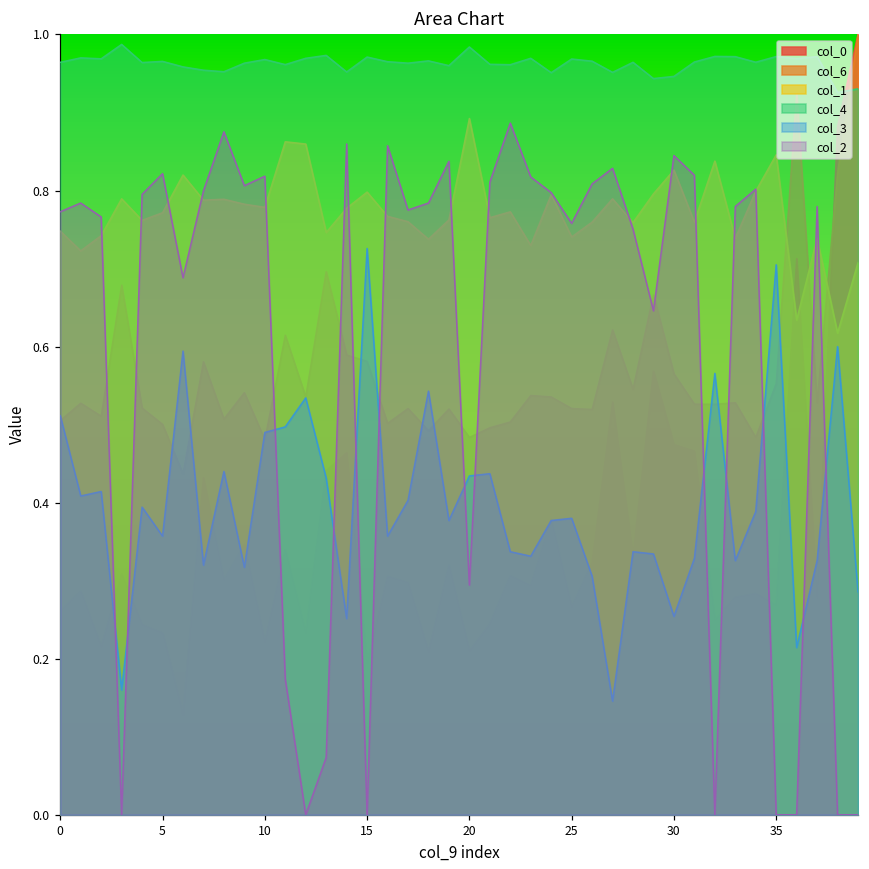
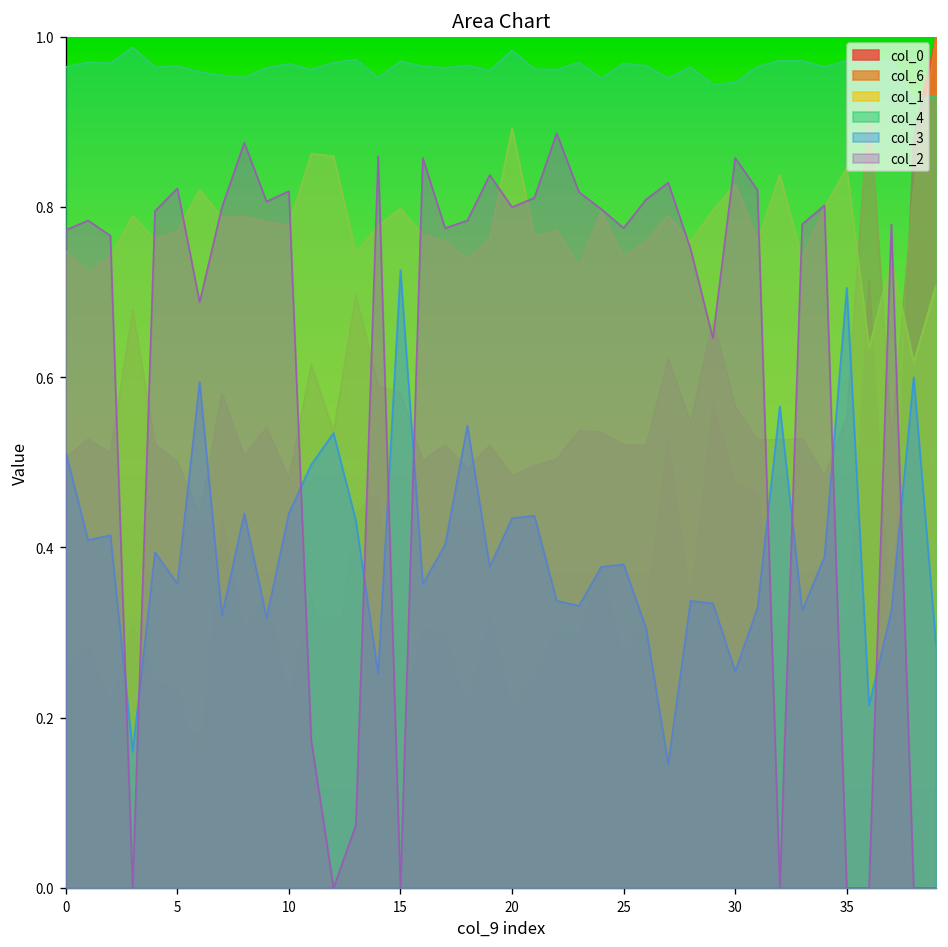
col_3, 10: 0.49 -> 0.44
col_2, 20: 0.29 -> 0.80
col_2, 25: 0.76 -> 0.78
col_2, 30: 0.84 -> 0.86
